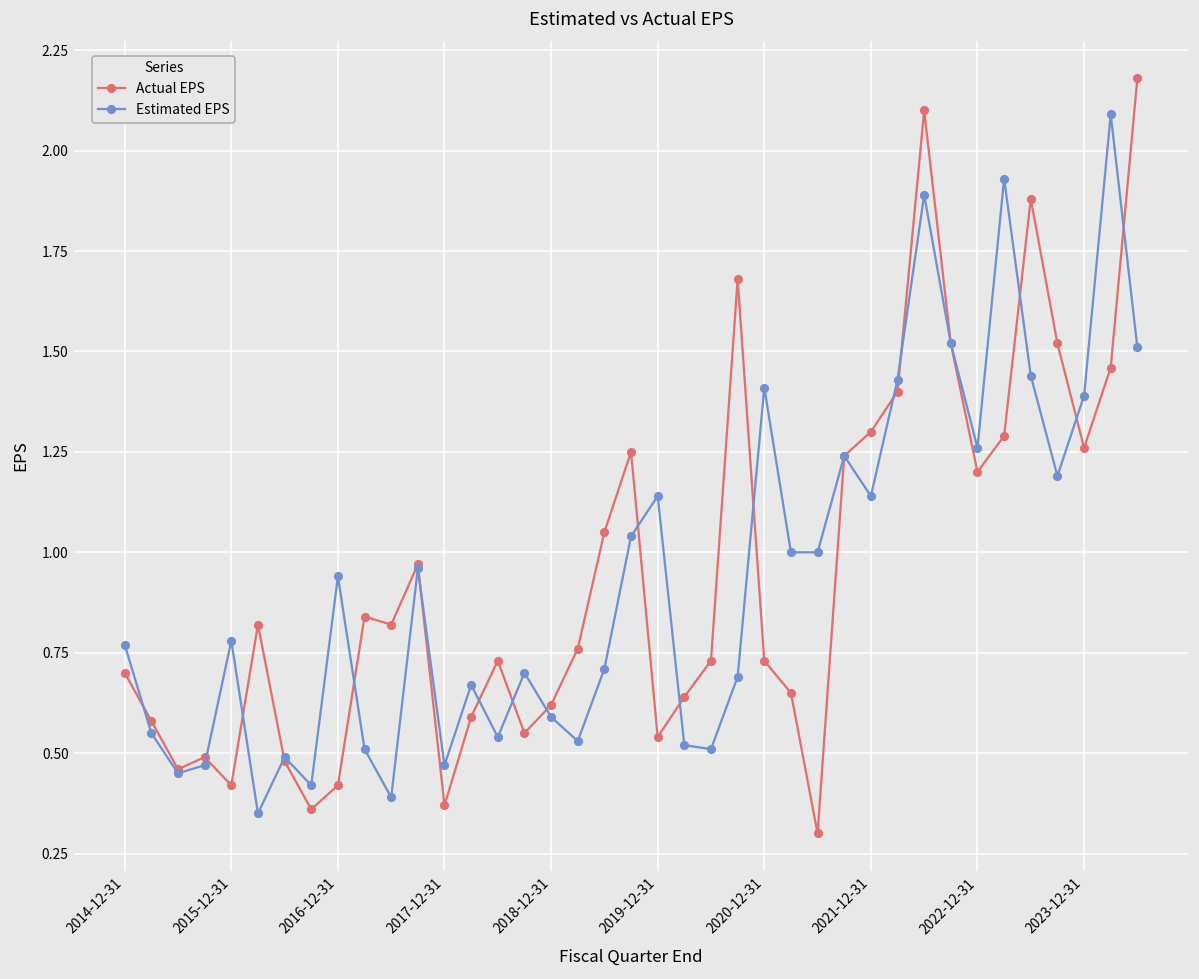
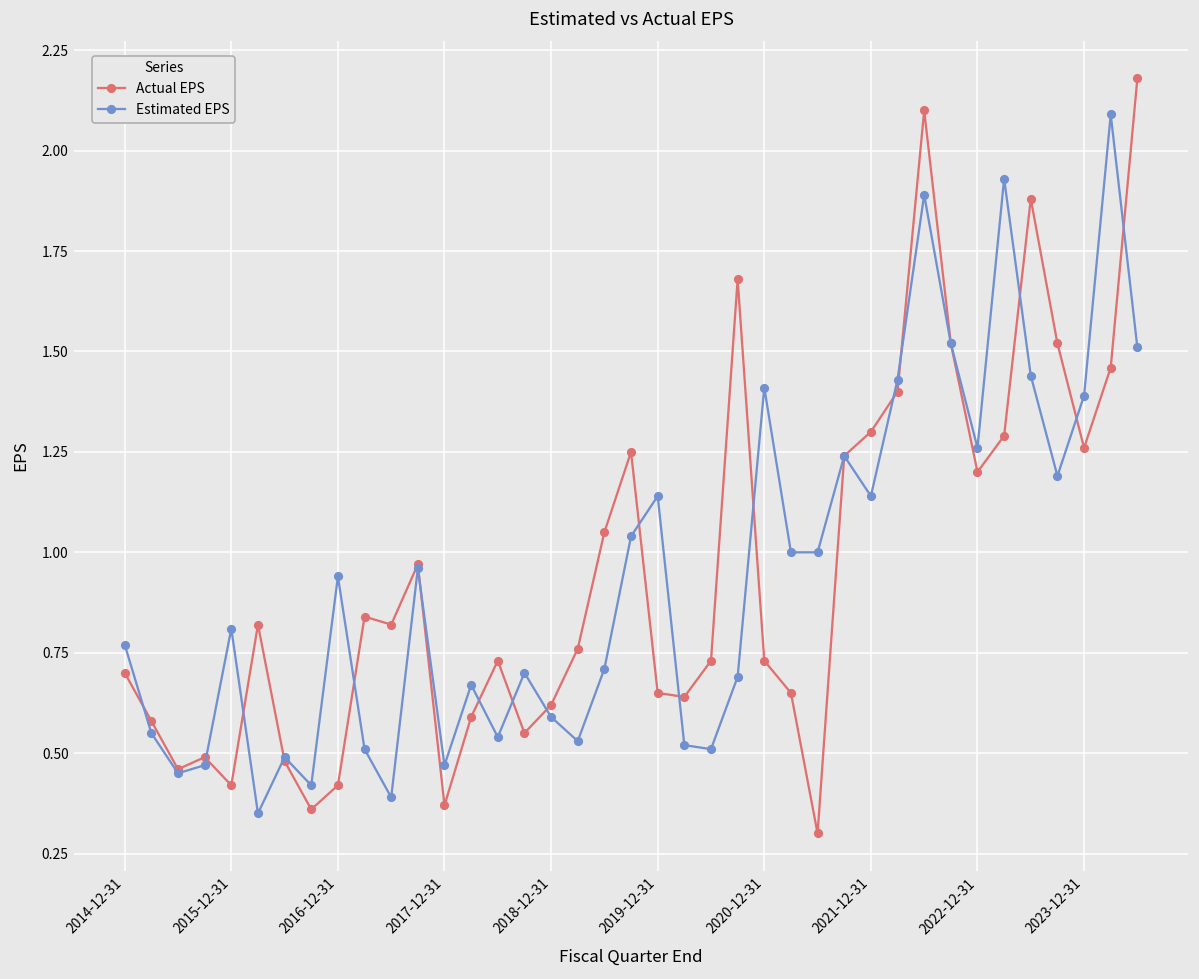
Estimated EPS, 2015-12-31: 0.78 -> 0.81
Actual EPS, 2019-12-31: 0.54 -> 0.65
